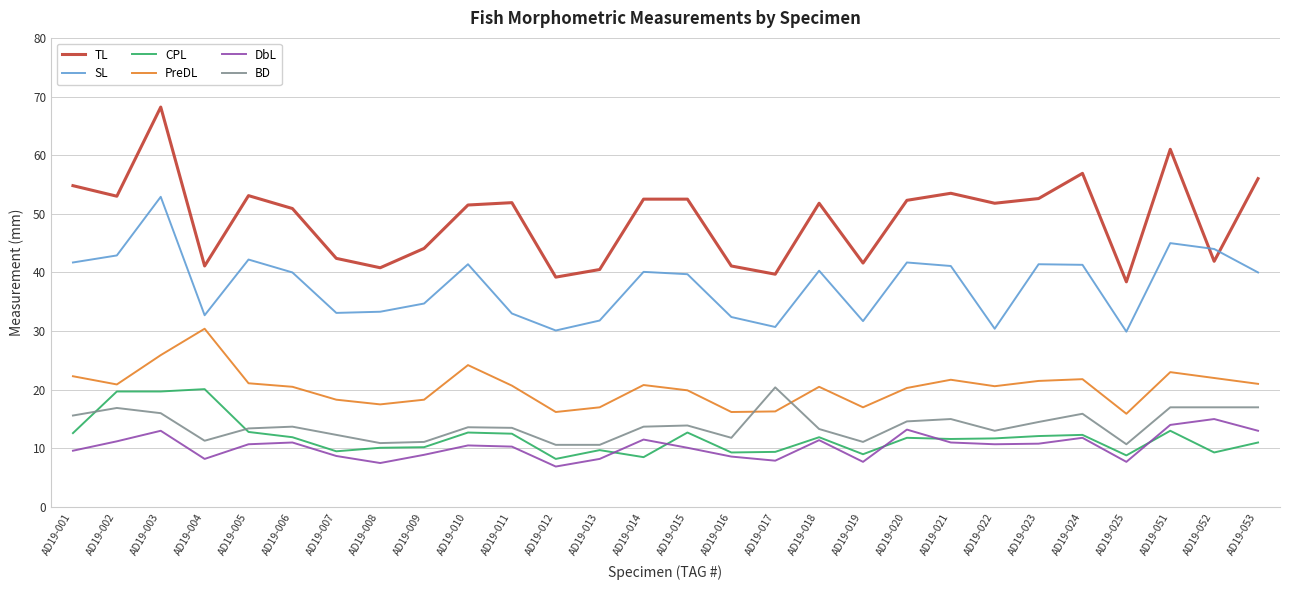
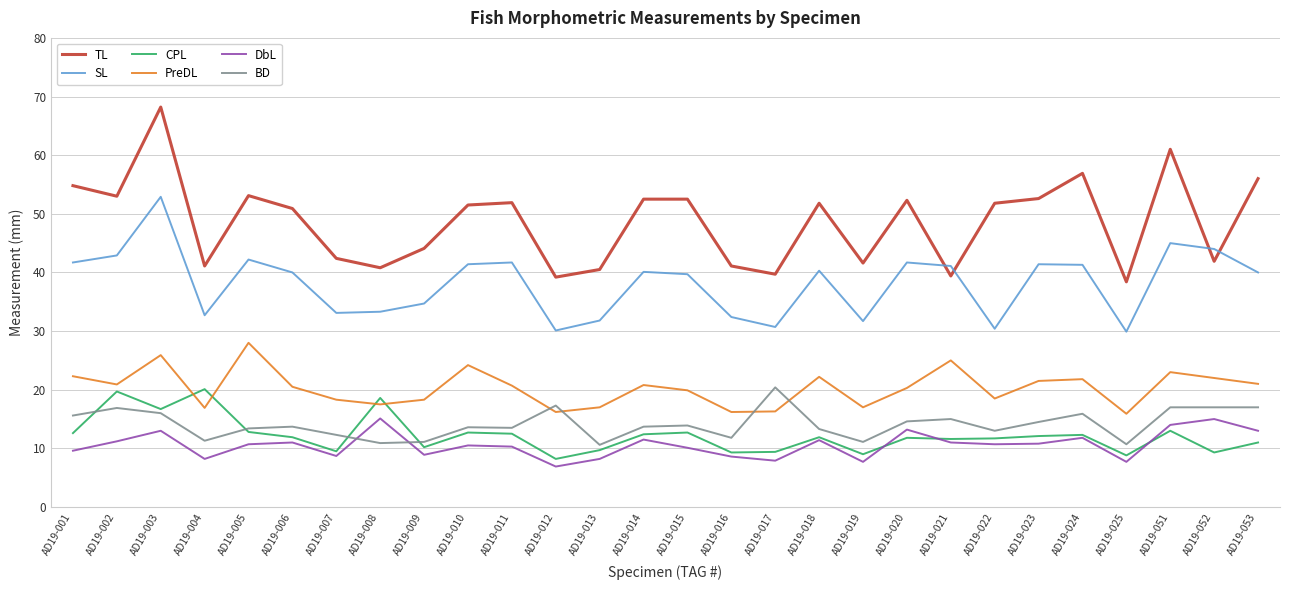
CPL, AD19-003: 20 -> 17
PreDL, AD19-004: 30 -> 17
PreDL, AD19-005: 21 -> 28
CPL, AD19-008: 10 -> 19
DbL, AD19-008: 8 -> 15
SL, AD19-011: 33 -> 42
BD, AD19-012: 11 -> 17
CPL, AD19-014: 9 -> 12
PreDL, AD19-018: 21 -> 22
TL, AD19-021: 54 -> 39
PreDL, AD19-021: 22 -> 25
PreDL, AD19-022: 21 -> 19
